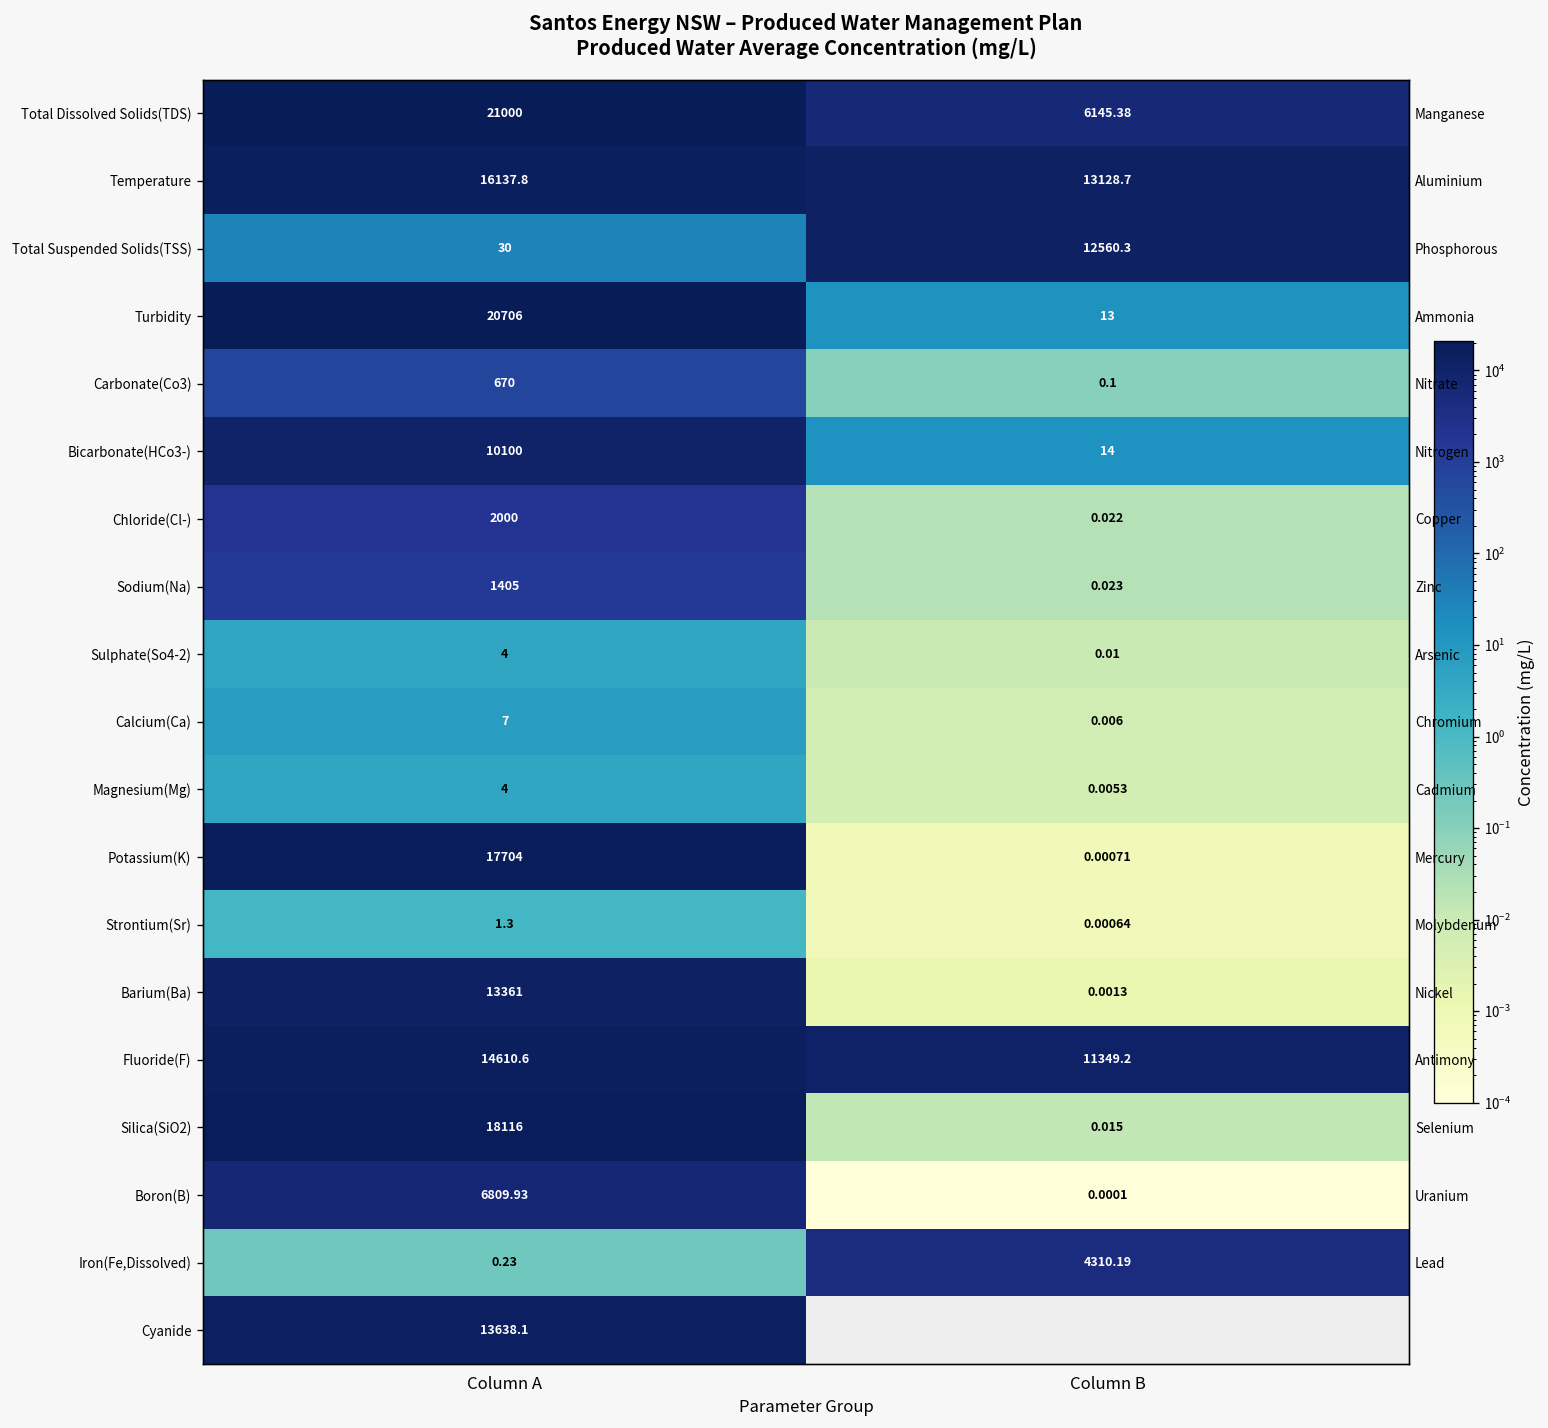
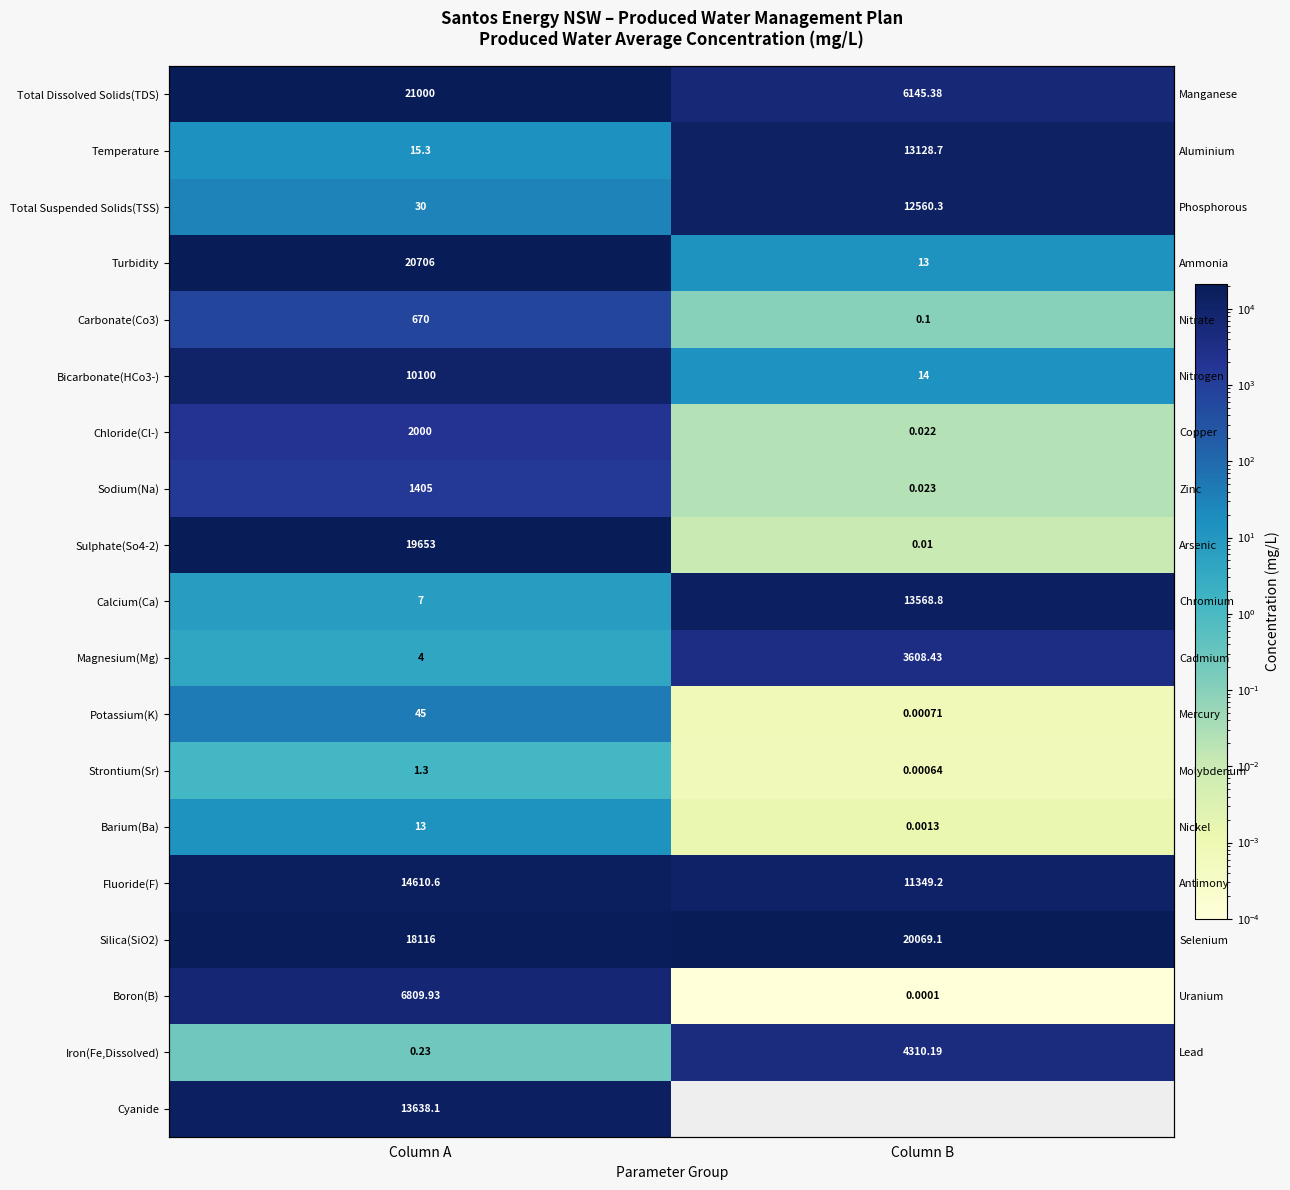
Temperature, Column A: 16137.8 -> 15.3
Sulphate(So4-2), Column A: 4 -> 19653
Calcium(Ca), Column B: 0.006 -> 13568.8
Magnesium(Mg), Column B: 0.0053 -> 3608.43
Potassium(K), Column A: 17704 -> 45
Barium(Ba), Column A: 13361 -> 13
Silica(SiO2), Column B: 0.015 -> 20069.1
